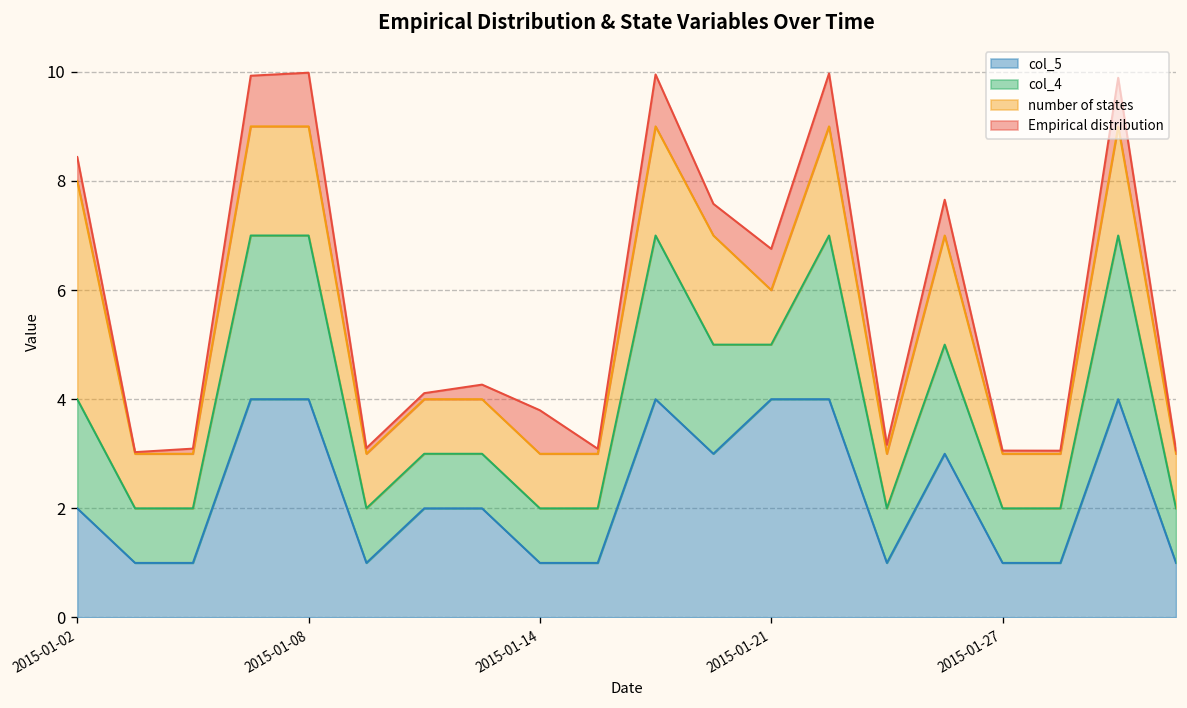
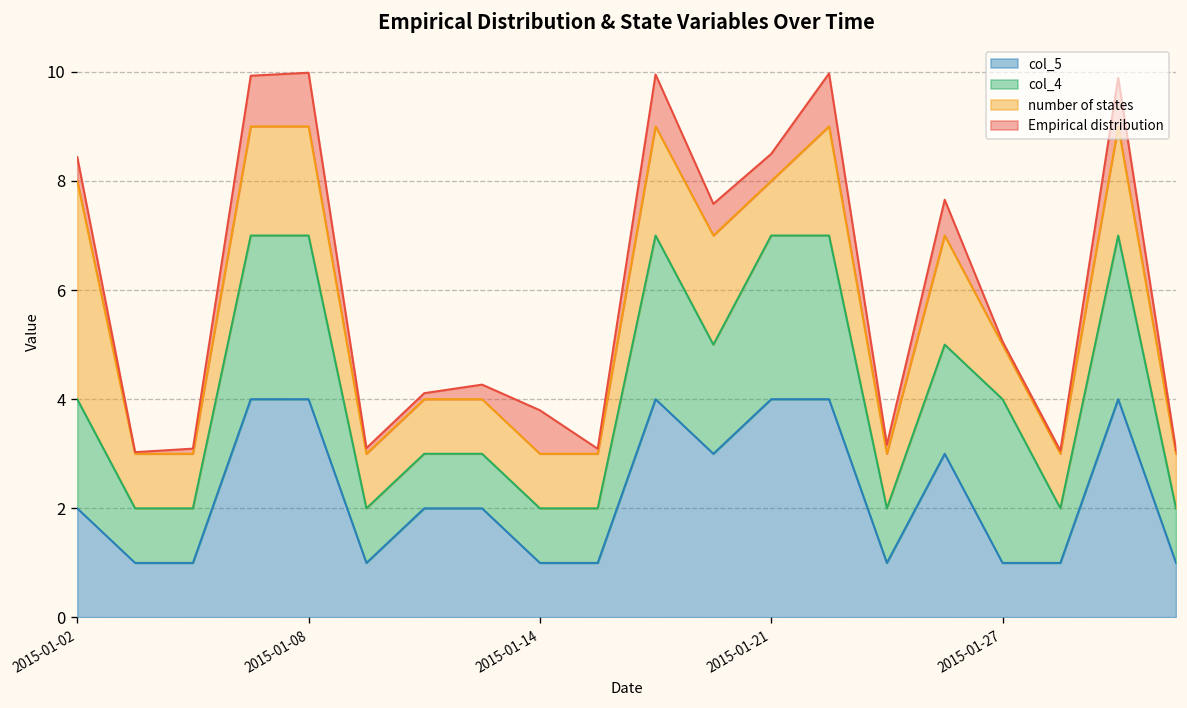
col_4, 2015-01-21: 1 -> 3
Empirical distribution, 2015-01-21: 0.8 -> 0.5
col_4, 2015-01-27: 1 -> 3
